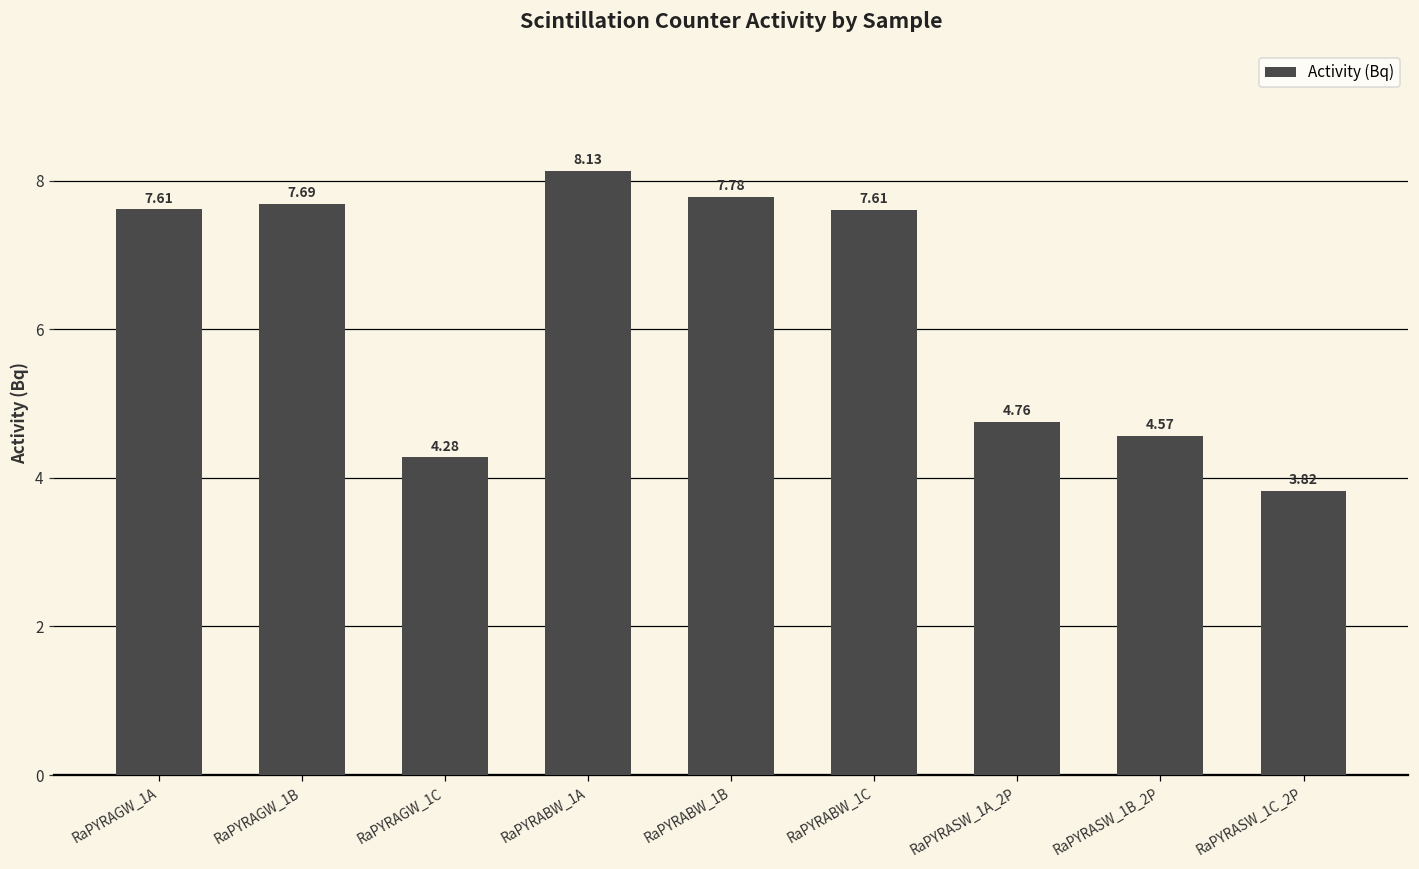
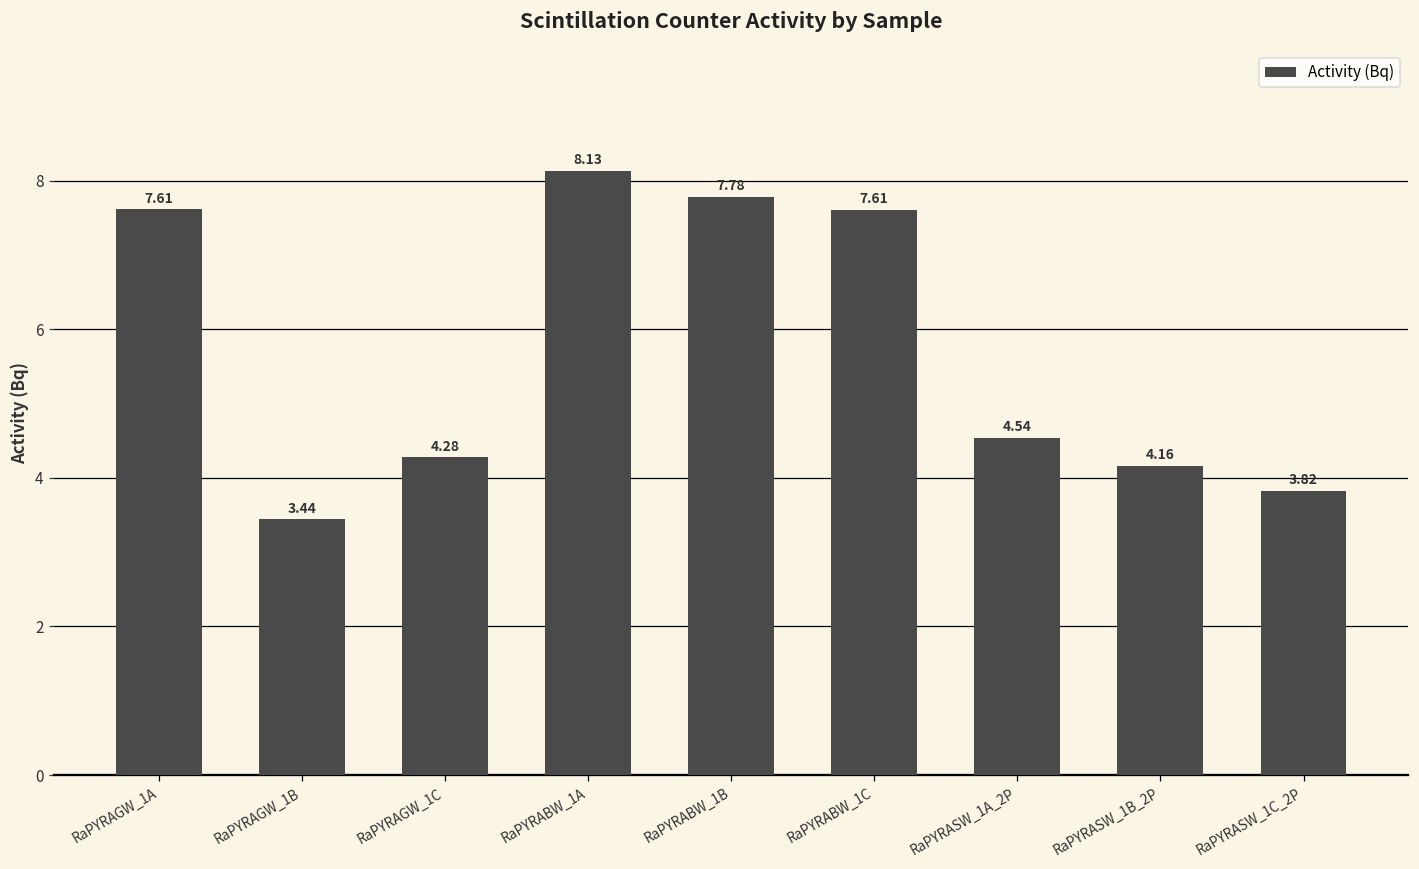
RaPYRAGW_1B: 7.69 -> 3.44
RaPYRASW_1A_2P: 4.76 -> 4.54
RaPYRASW_1B_2P: 4.57 -> 4.16
